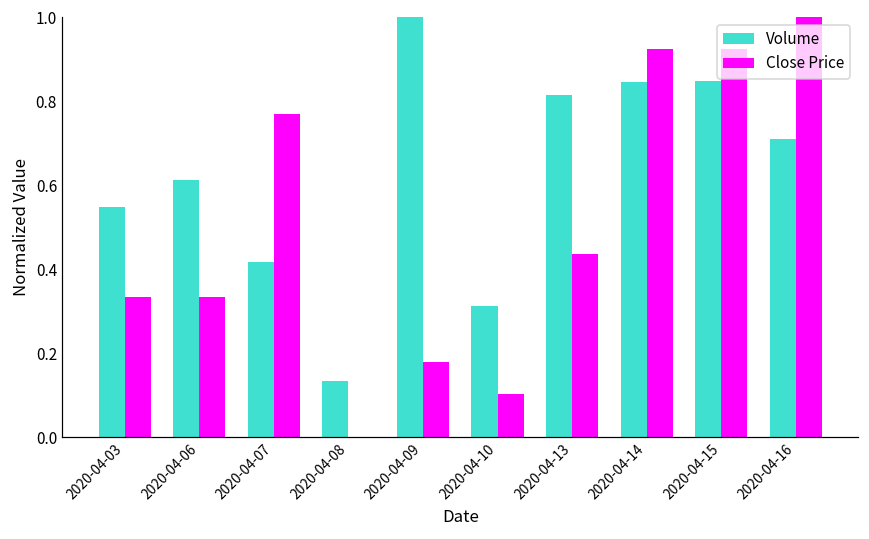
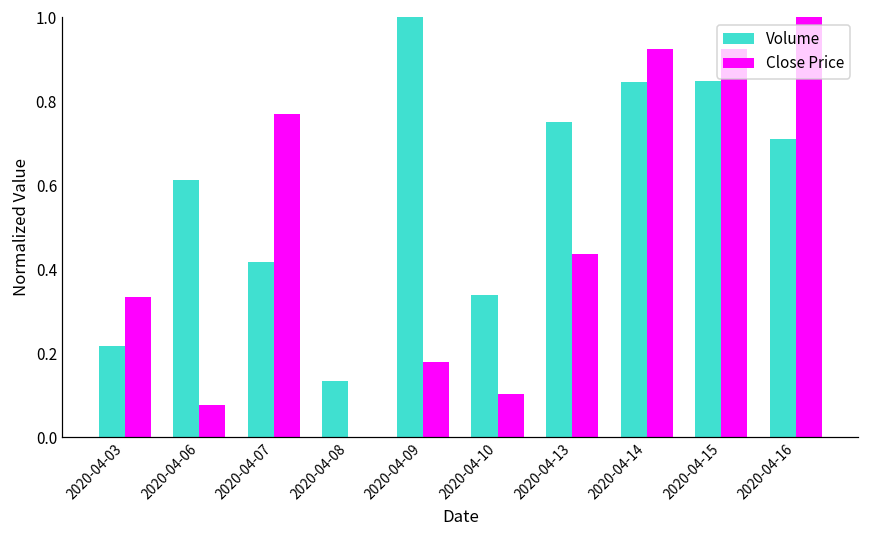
Volume, 2020-04-03: 0.55 -> 0.22
Close Price, 2020-04-06: 0.33 -> 0.08
Volume, 2020-04-10: 0.31 -> 0.34
Volume, 2020-04-13: 0.82 -> 0.75
